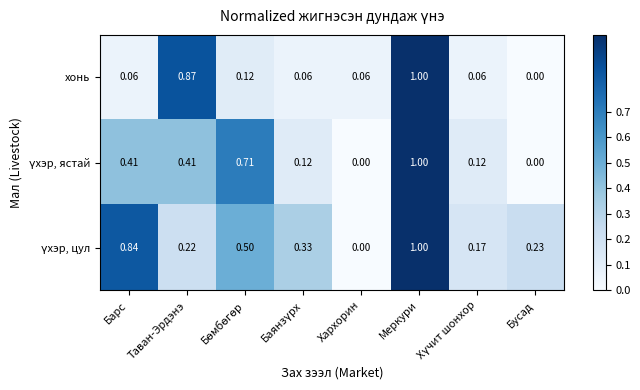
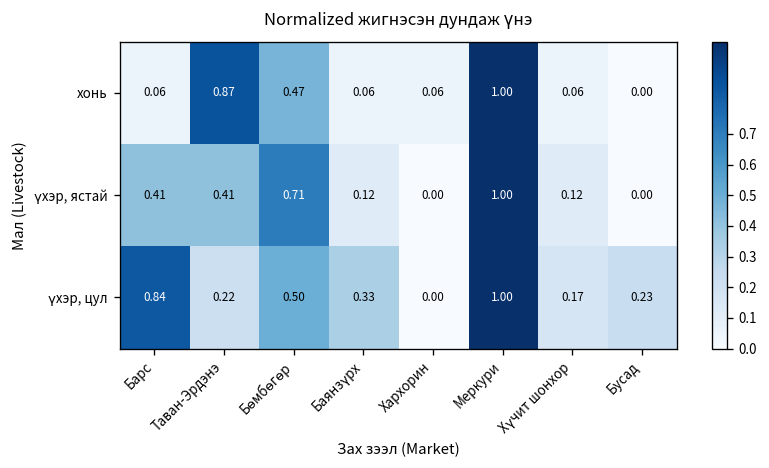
хонь, Бөмбөгөр: 0.12 -> 0.47
